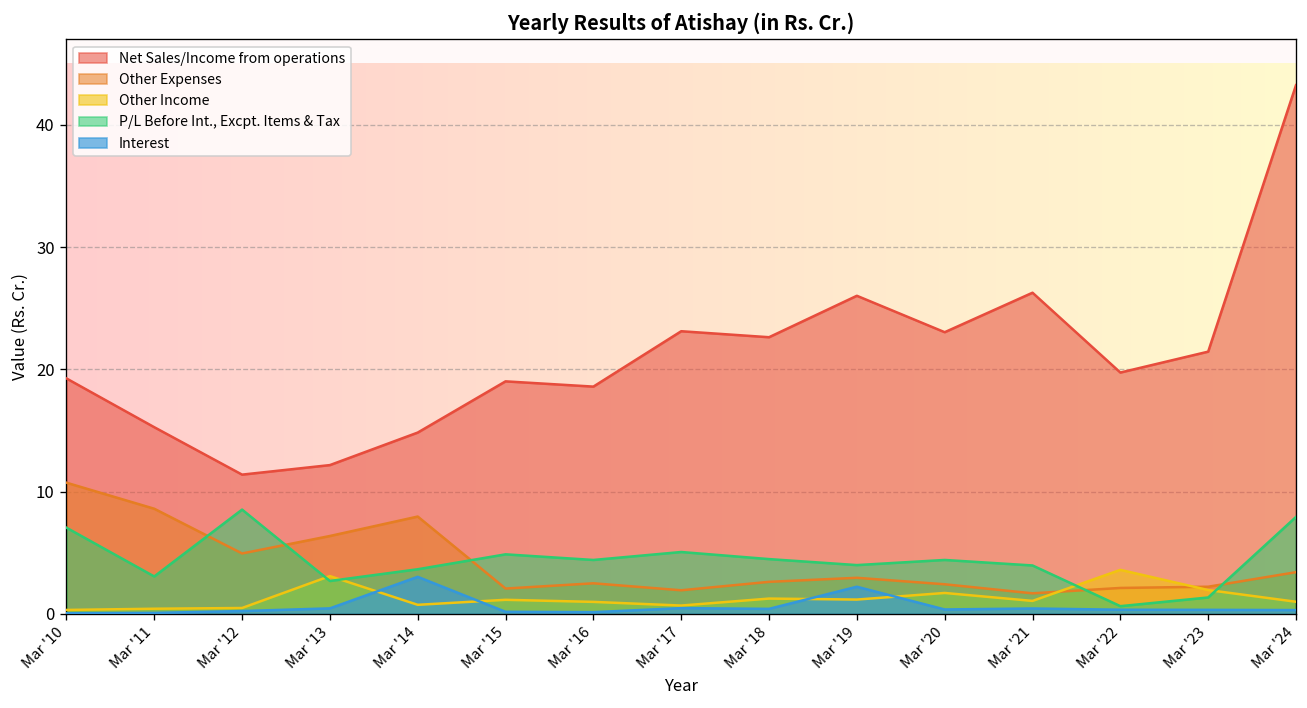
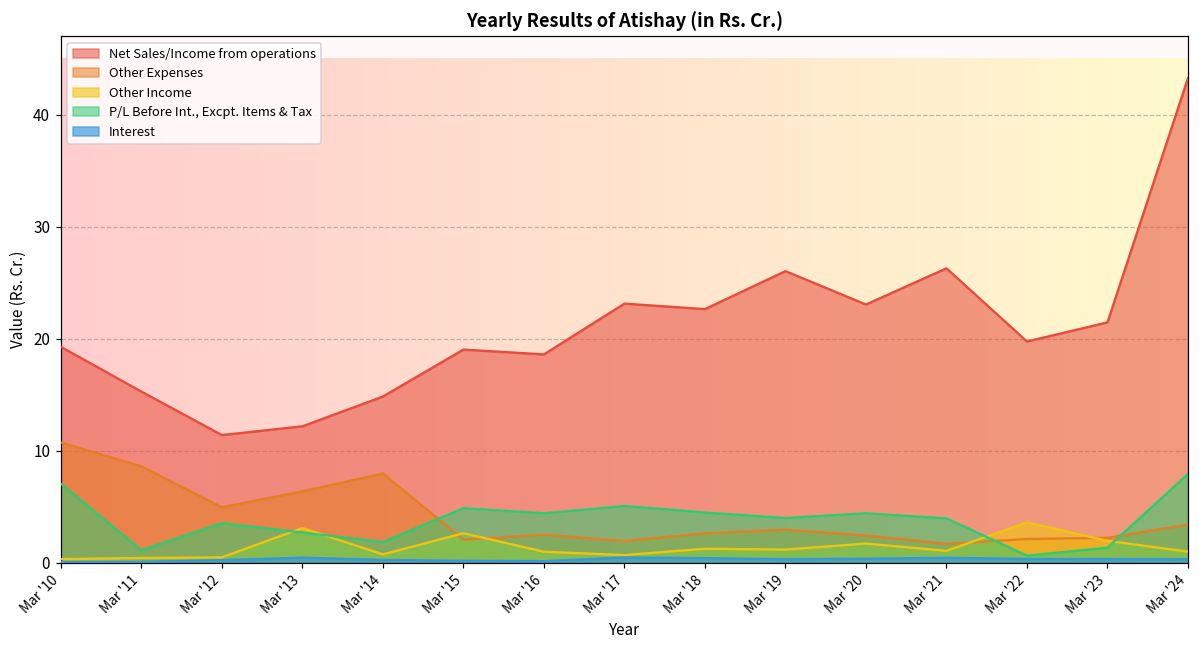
P/L Before Int., Excpt. Items & Tax, Mar '11: 3.1 -> 1.1
P/L Before Int., Excpt. Items & Tax, Mar '12: 8.5 -> 3.5
P/L Before Int., Excpt. Items & Tax, Mar '14: 3.7 -> 1.9
Interest, Mar '14: 3.0 -> 0.3
Other Income, Mar '15: 1.2 -> 2.6
Interest, Mar '19: 2.2 -> 0.3
